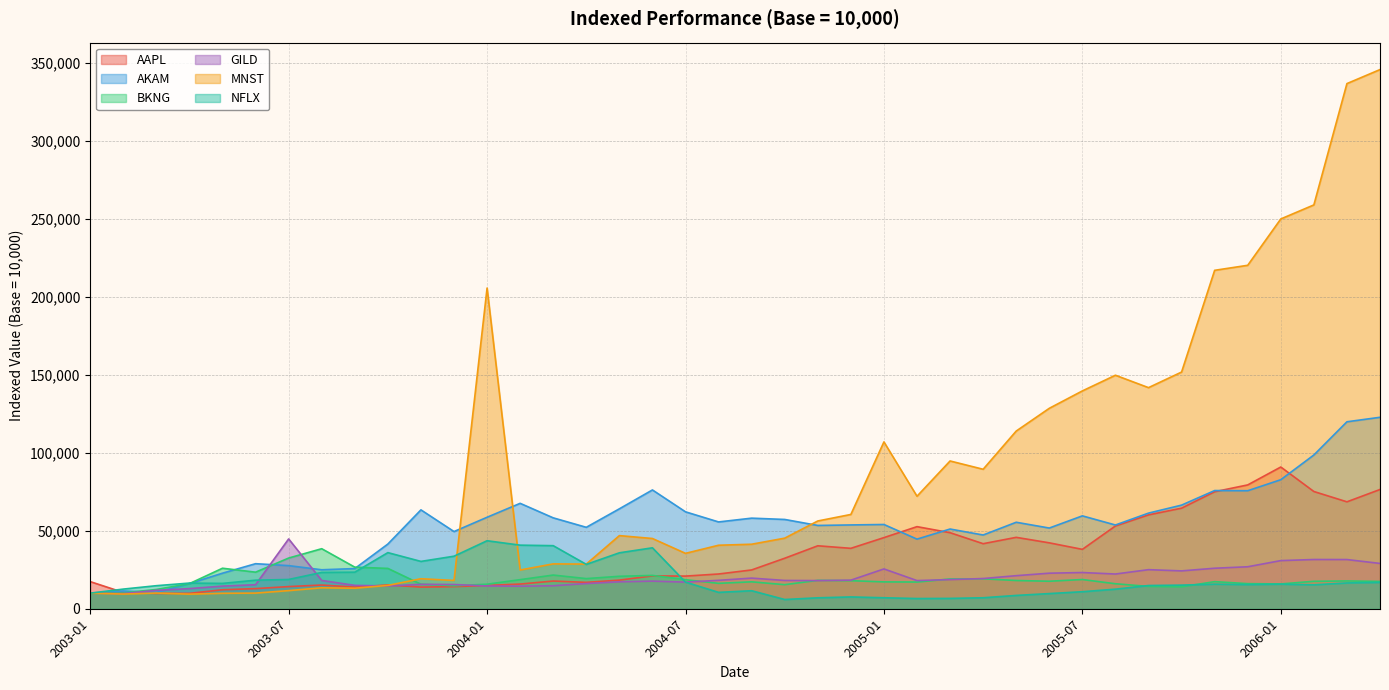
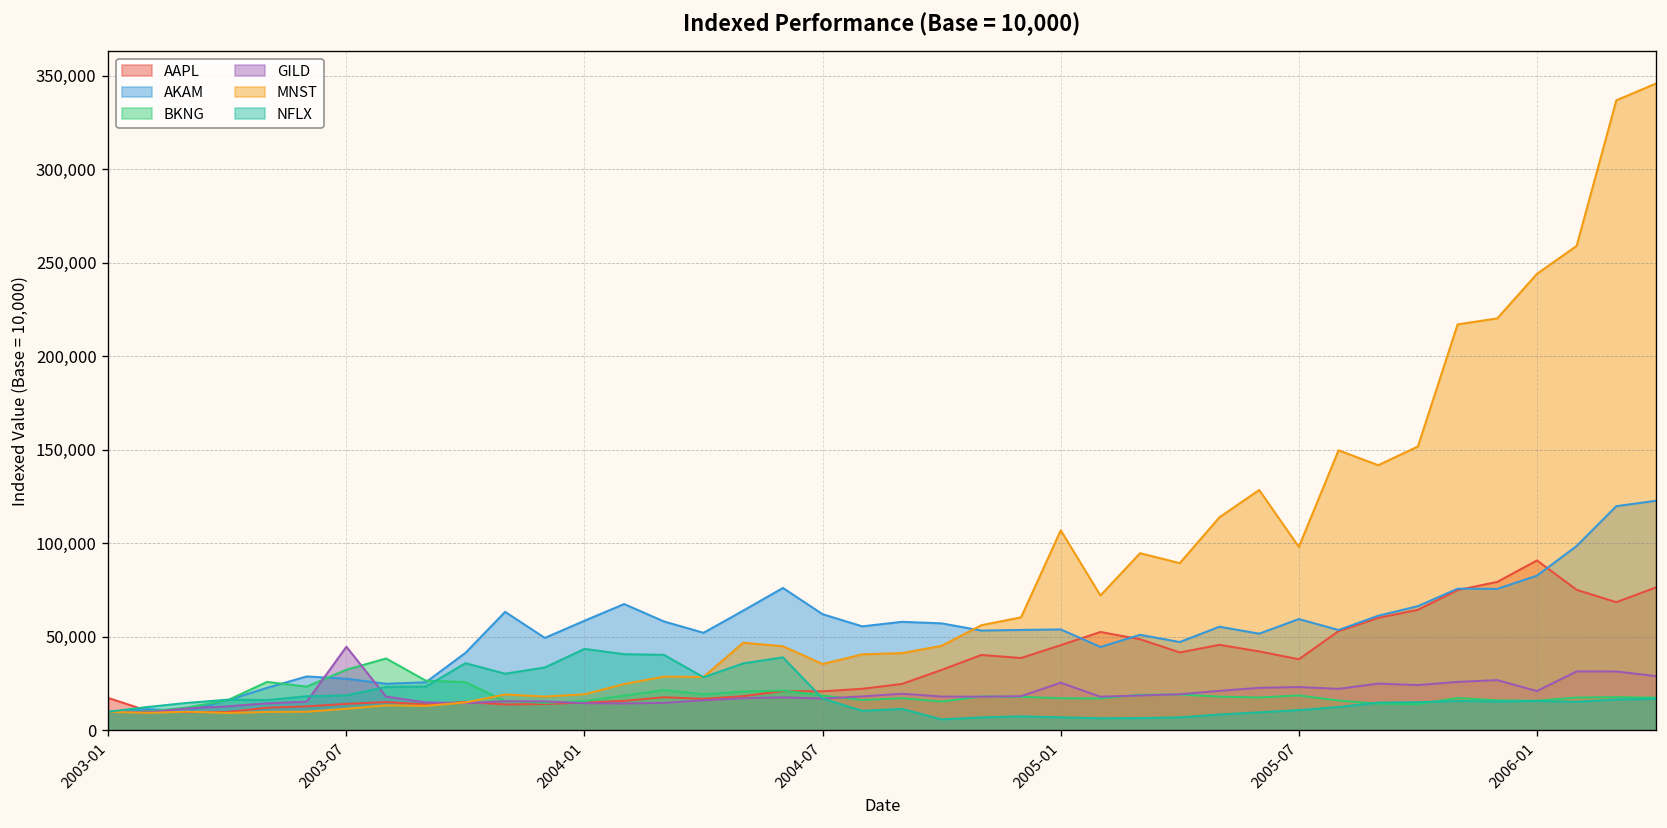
MNST, 2004-01: 206,000 -> 19,000
MNST, 2005-07: 140,000 -> 98,000
GILD, 2006-01: 31,000 -> 21,000
MNST, 2006-01: 250,000 -> 244,000
